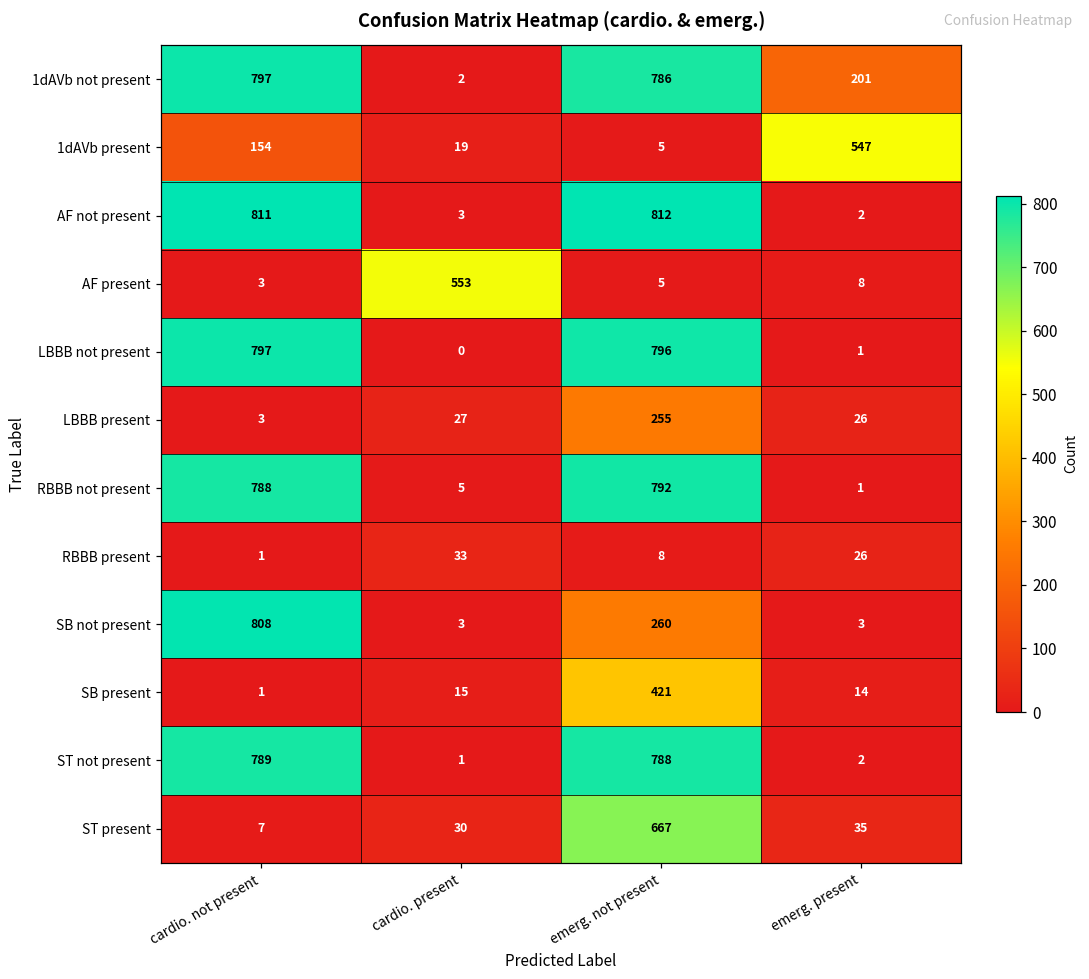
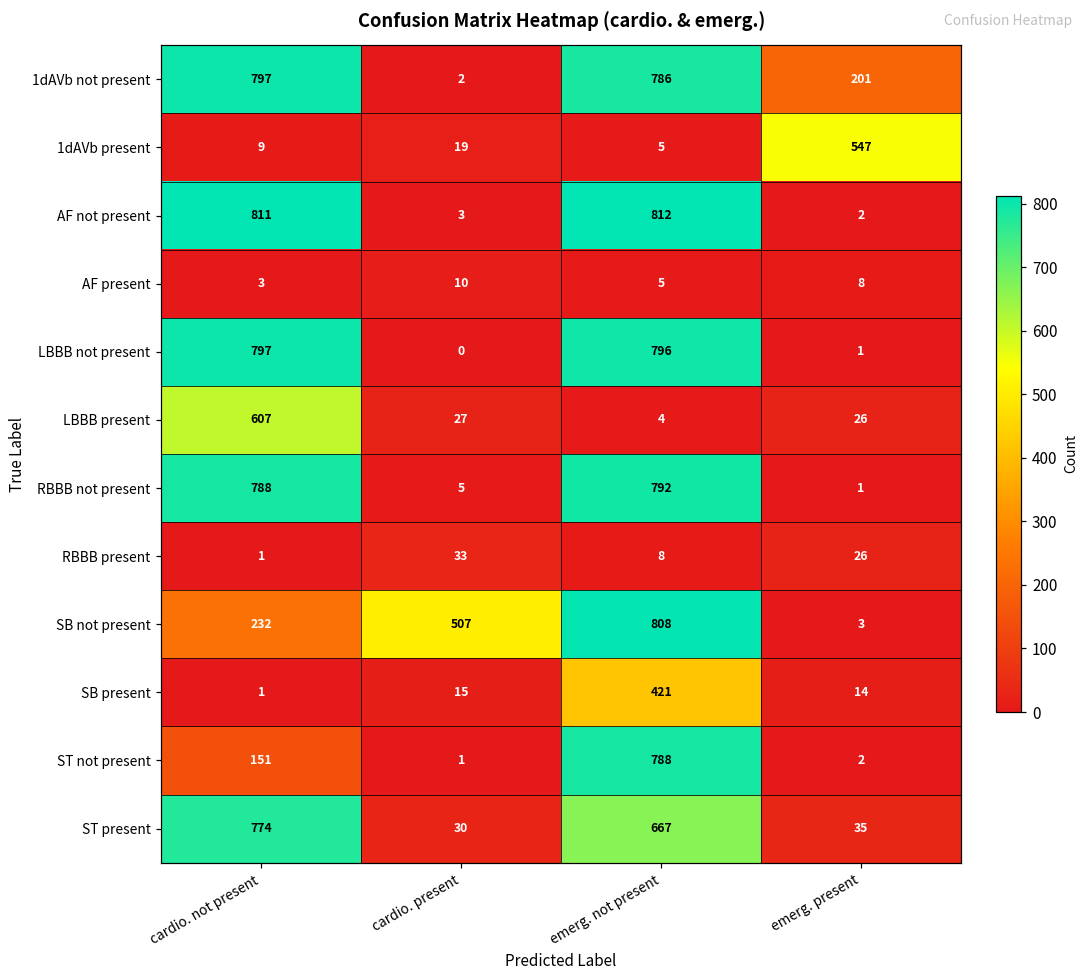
1dAVb present, cardio. not present: 154 -> 9
AF present, cardio. present: 553 -> 10
LBBB present, cardio. not present: 3 -> 607
LBBB present, emerg. not present: 255 -> 4
SB not present, cardio. not present: 808 -> 232
SB not present, cardio. present: 3 -> 507
SB not present, emerg. not present: 260 -> 808
ST not present, cardio. not present: 789 -> 151
ST present, cardio. not present: 7 -> 774
